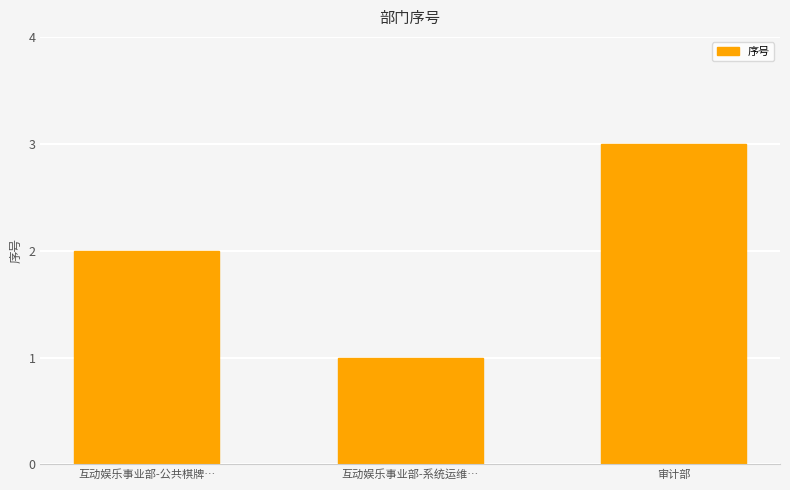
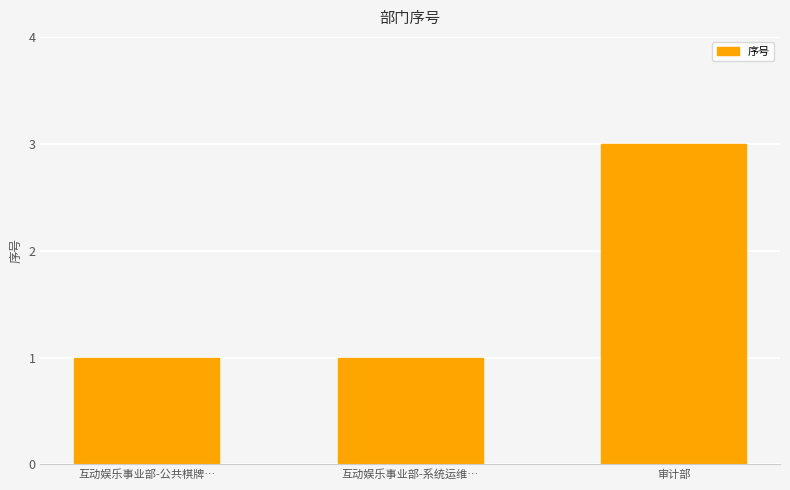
互动娱乐事业部-公共棋牌…: 2 -> 1
